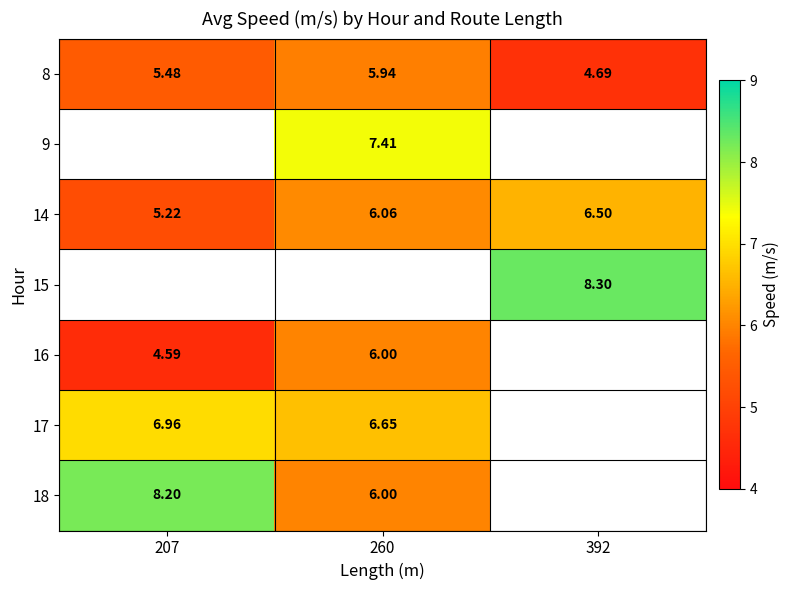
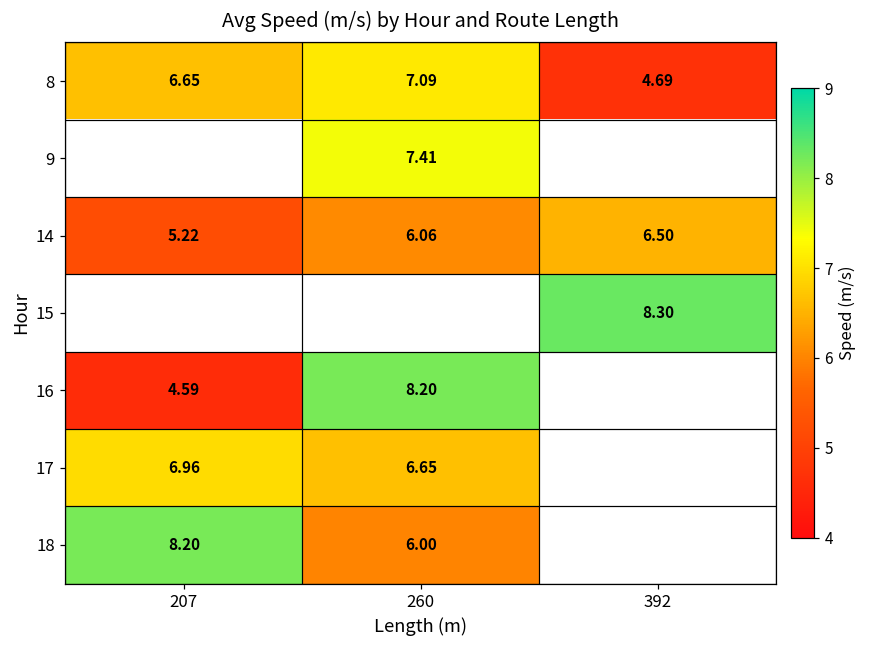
8, 207: 5.48 -> 6.65
8, 260: 5.94 -> 7.09
16, 260: 6.00 -> 8.20
